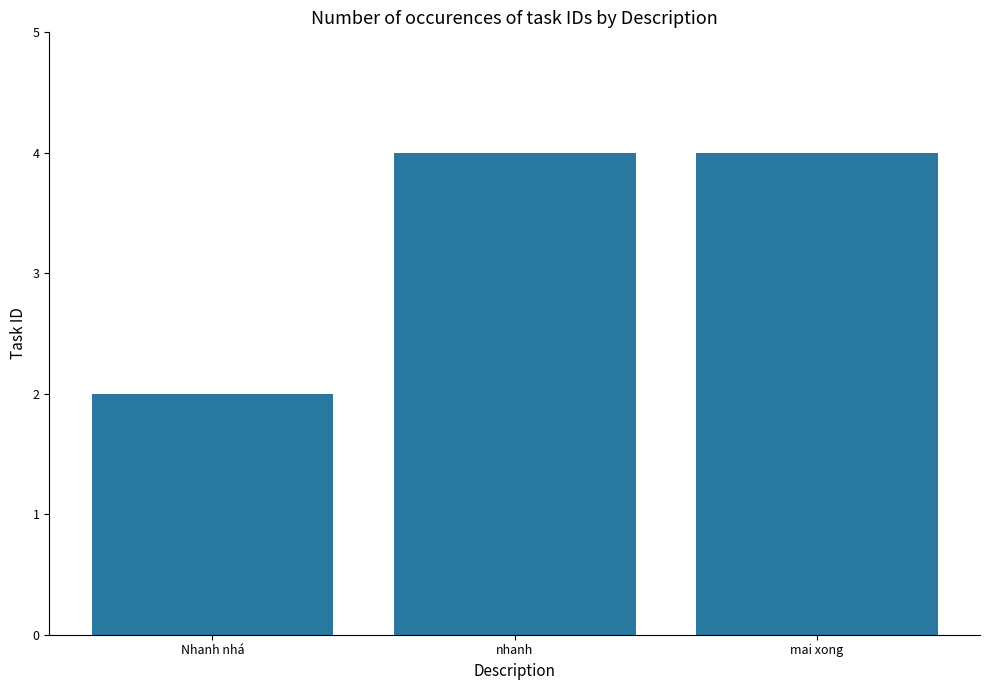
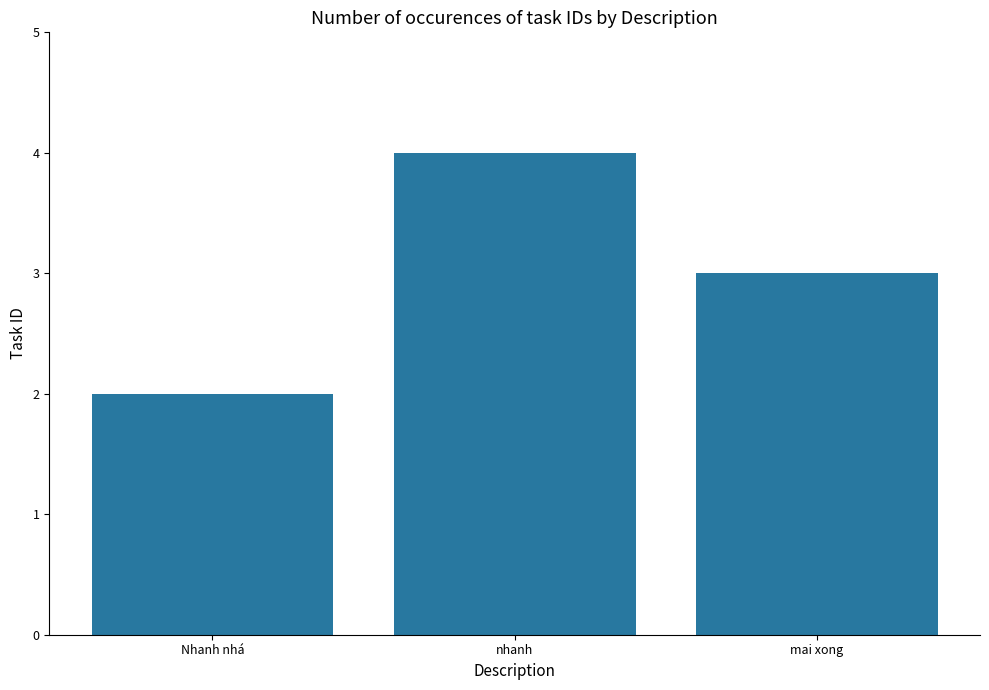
mai xong: 4 -> 3
